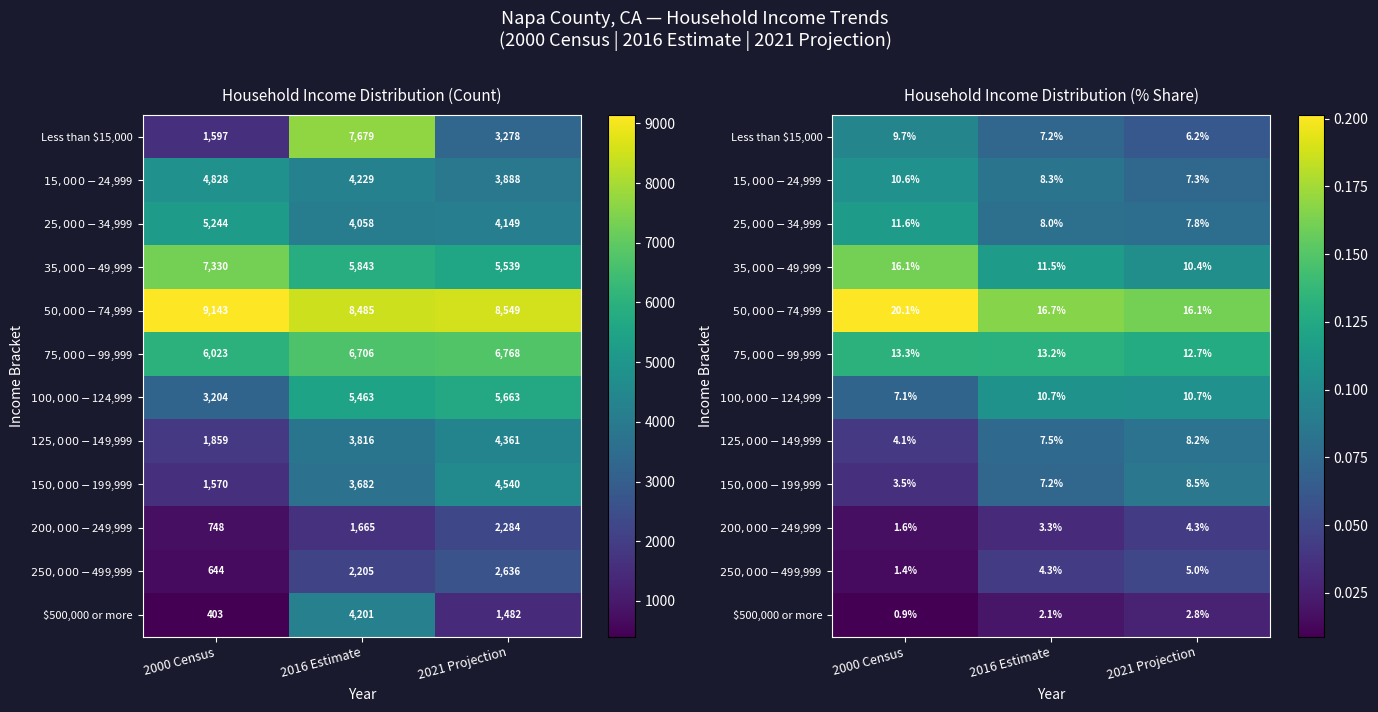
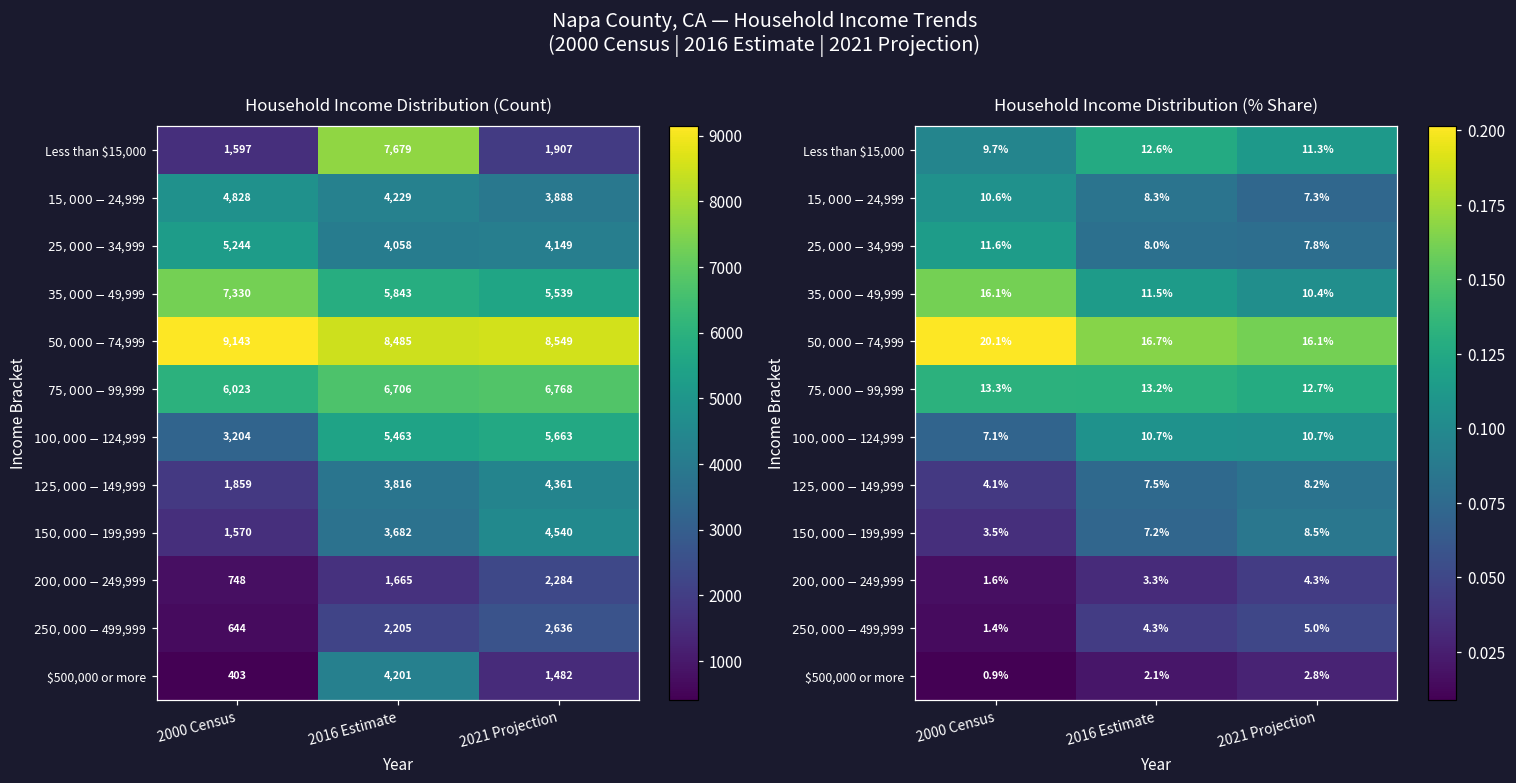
Household Income Distribution (Count), Less than $15,000, 2021 Projection: 3,278 -> 1,907
Household Income Distribution (% Share), Less than $15,000, 2016 Estimate: 7.2% -> 12.6%
Household Income Distribution (% Share), Less than $15,000, 2021 Projection: 6.2% -> 11.3%
